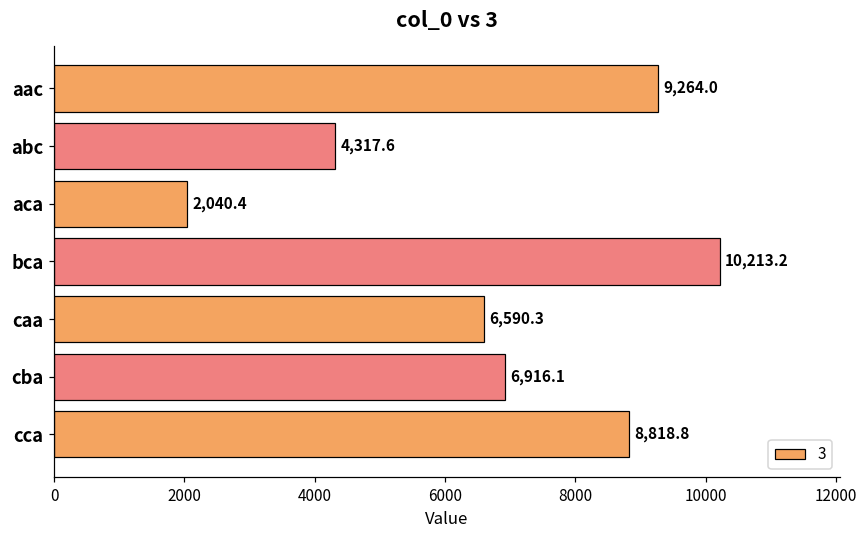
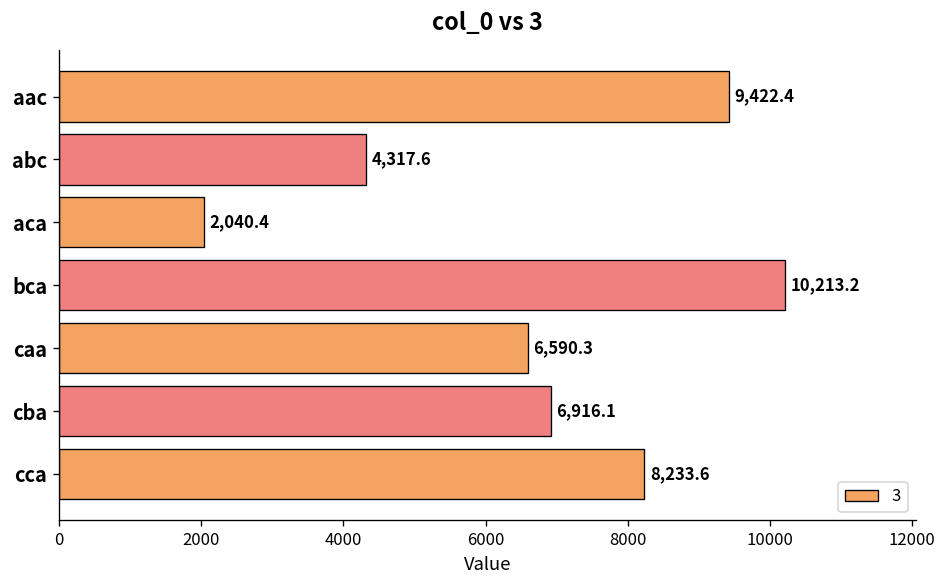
aac: 9,264.0 -> 9,422.4
cca: 8,818.8 -> 8,233.6
